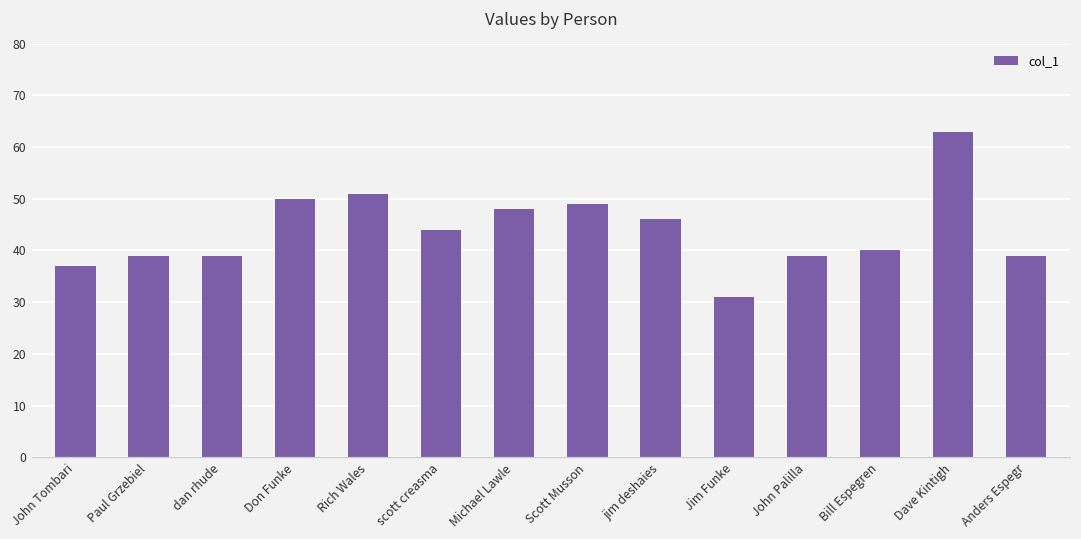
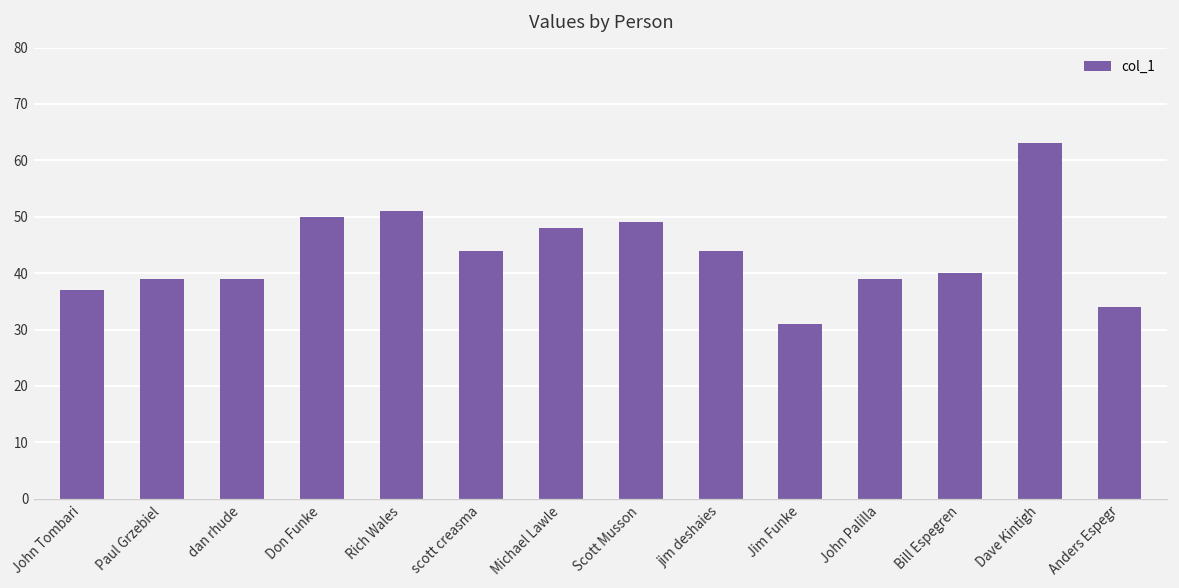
jim deshaies: 46 -> 44
Anders Espegr: 39 -> 34
